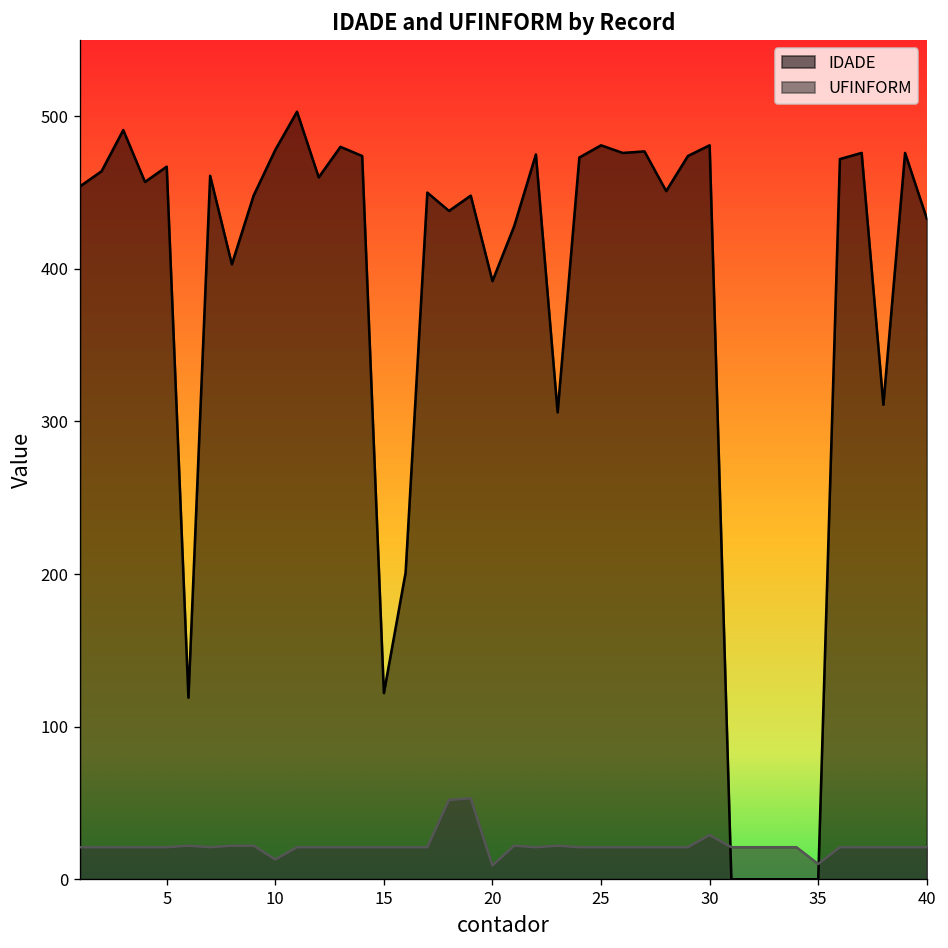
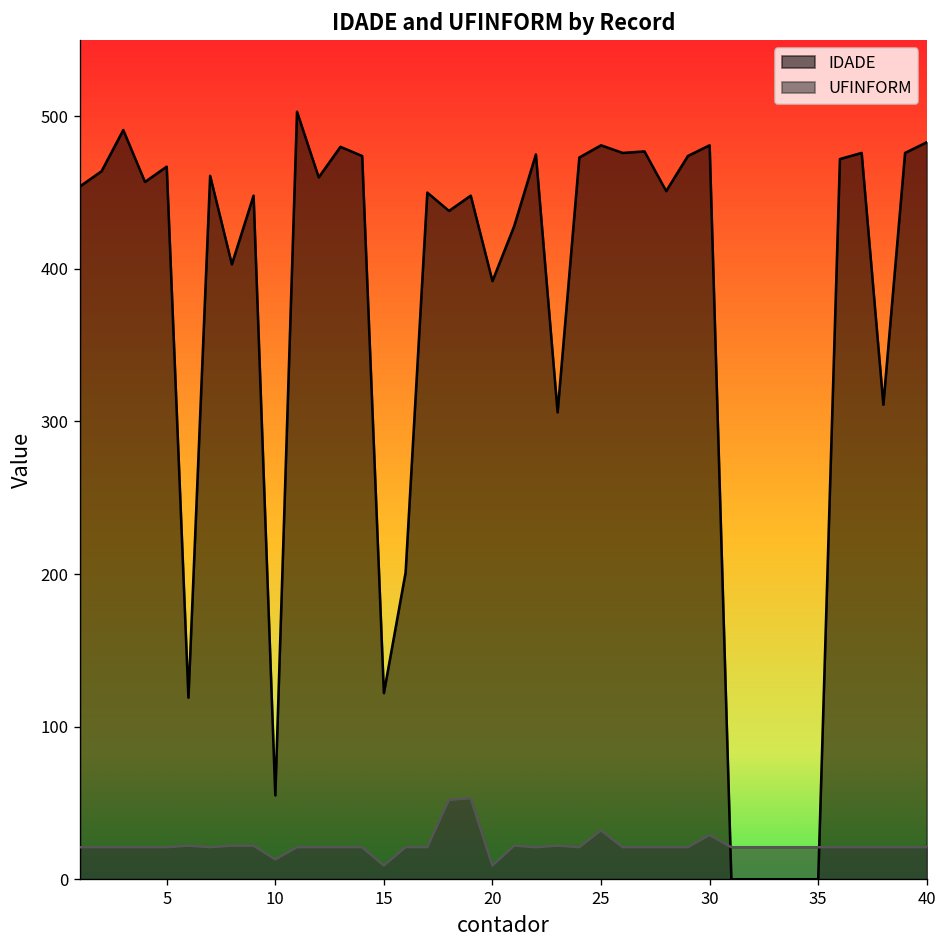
IDADE, 10: 478 -> 55
UFINFORM, 15: 21 -> 9
UFINFORM, 25: 21 -> 32
UFINFORM, 35: 10 -> 21
IDADE, 40: 433 -> 483
